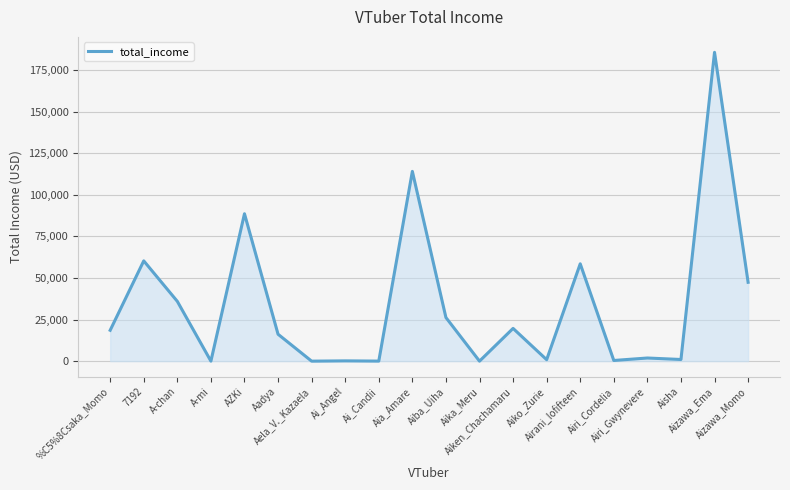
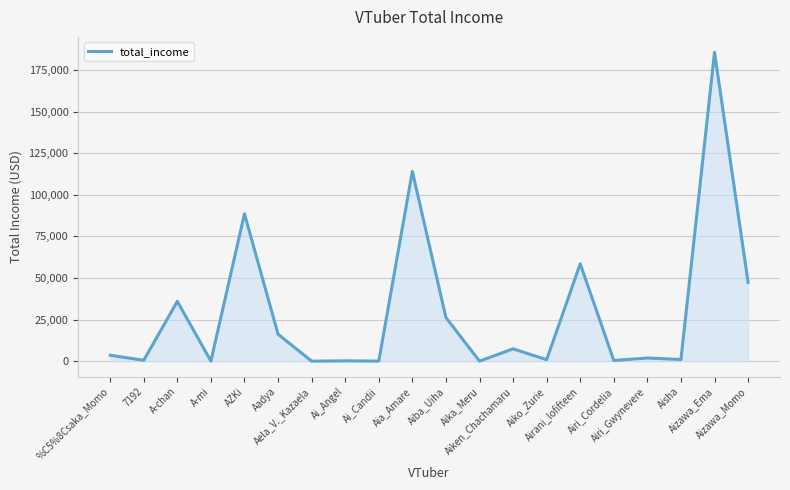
%C5%8Csaka_Momo: 19,000 -> 4,000
7192: 60,000 -> 1,000
Aiken_Chachamaru: 20,000 -> 7,000
